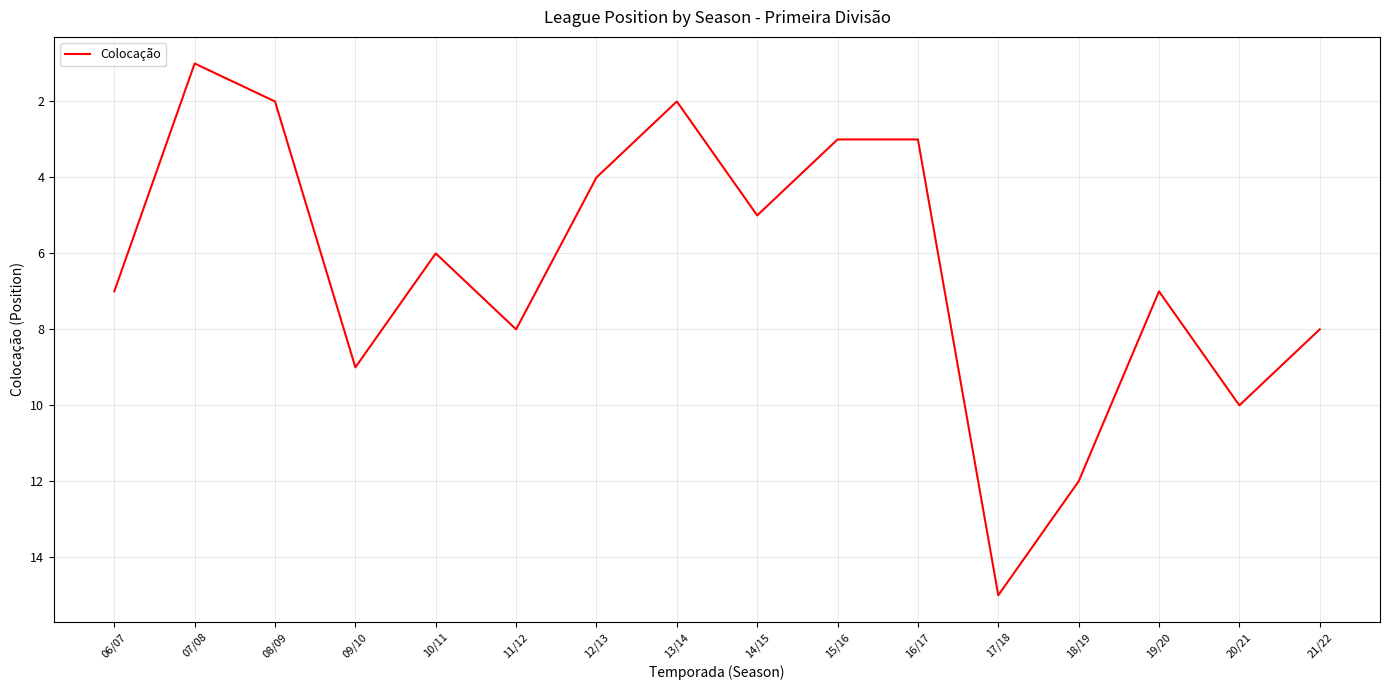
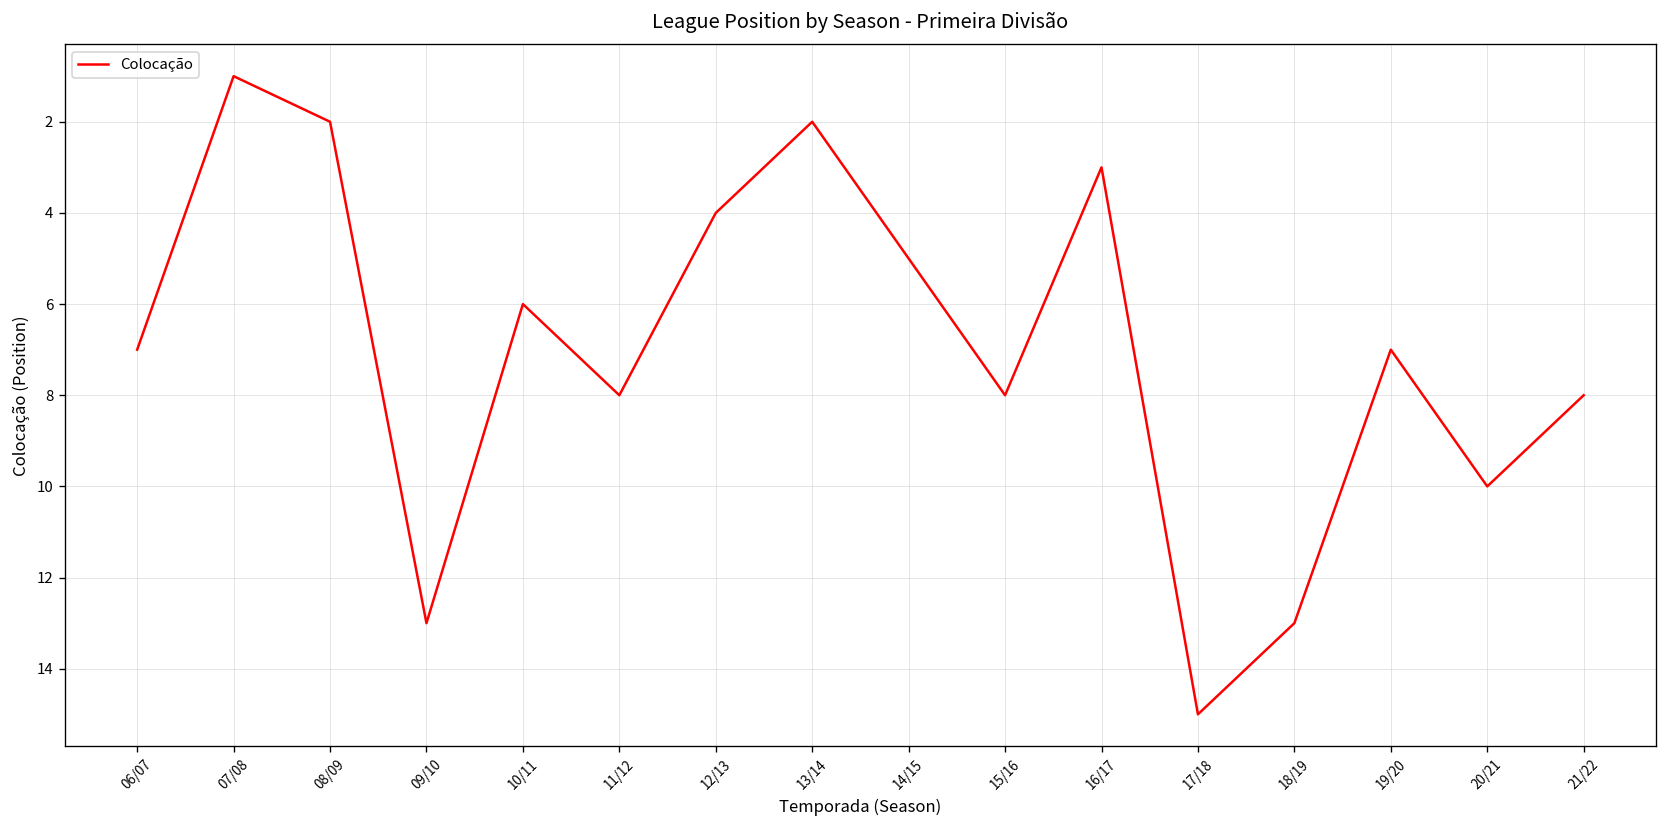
09/10: 9 -> 13
15/16: 3 -> 8
18/19: 12 -> 13
